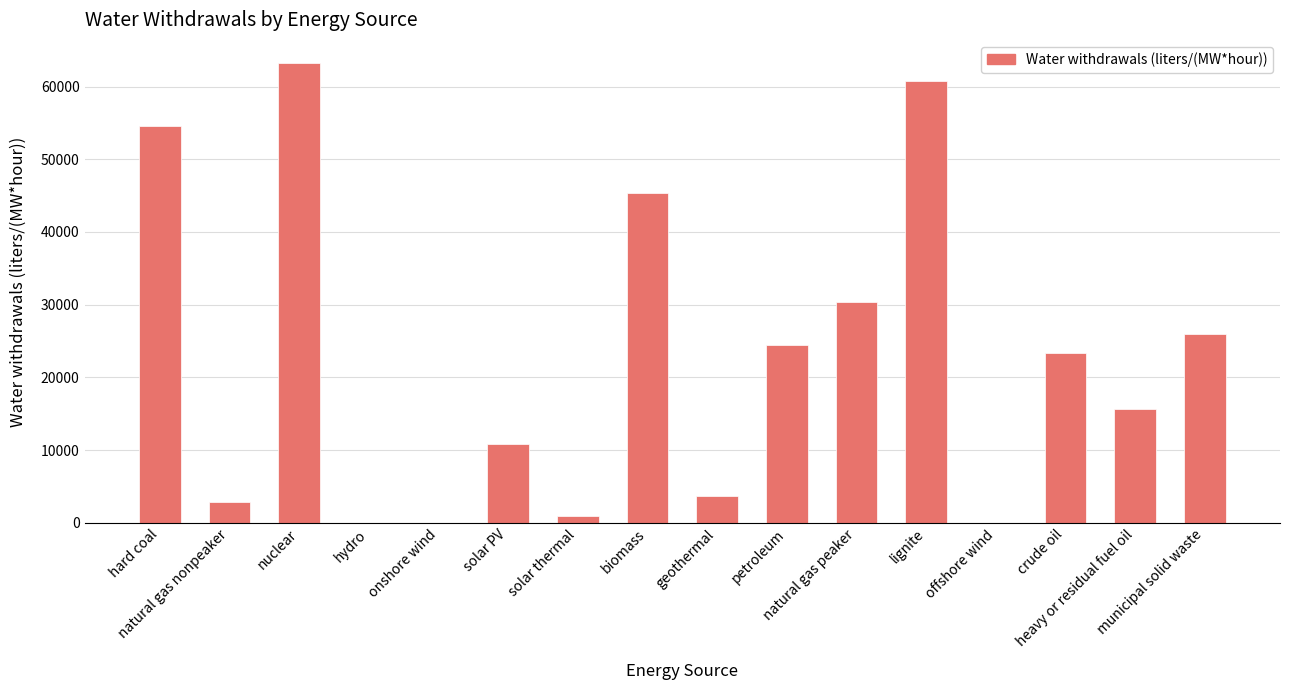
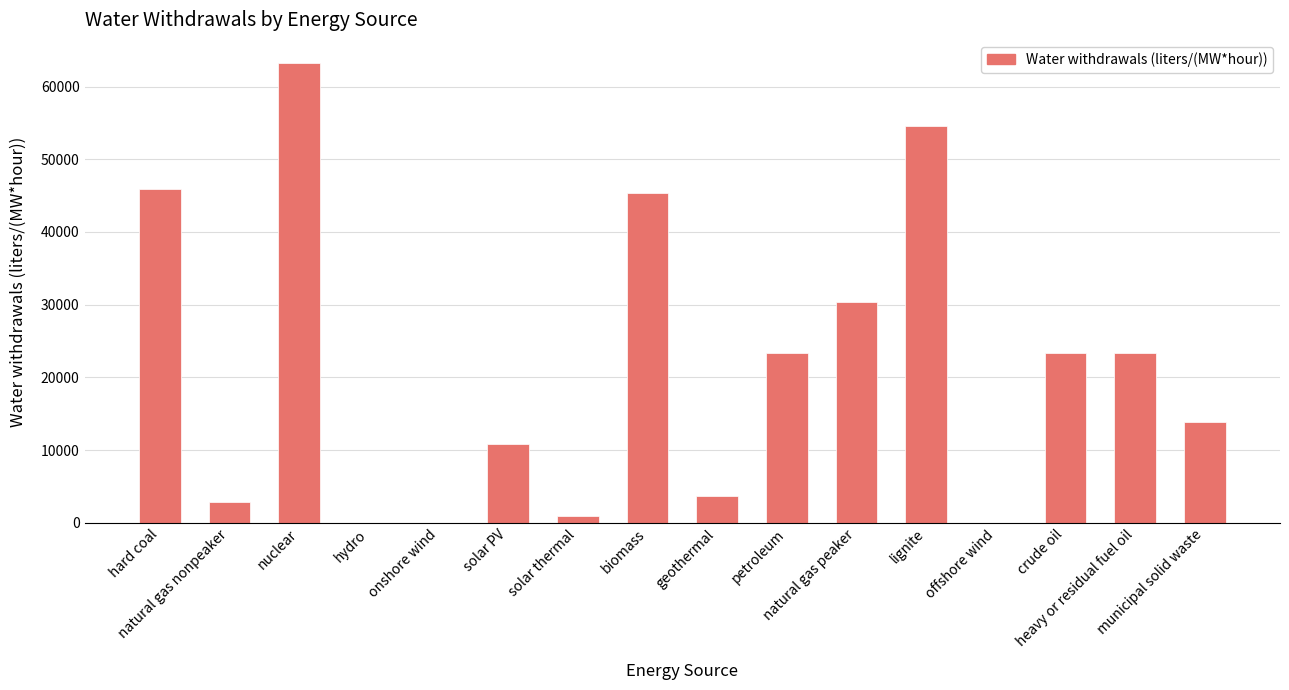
hard coal: 55000 -> 46000
petroleum: 24000 -> 23000
lignite: 61000 -> 55000
heavy or residual fuel oil: 16000 -> 23000
municipal solid waste: 26000 -> 14000
